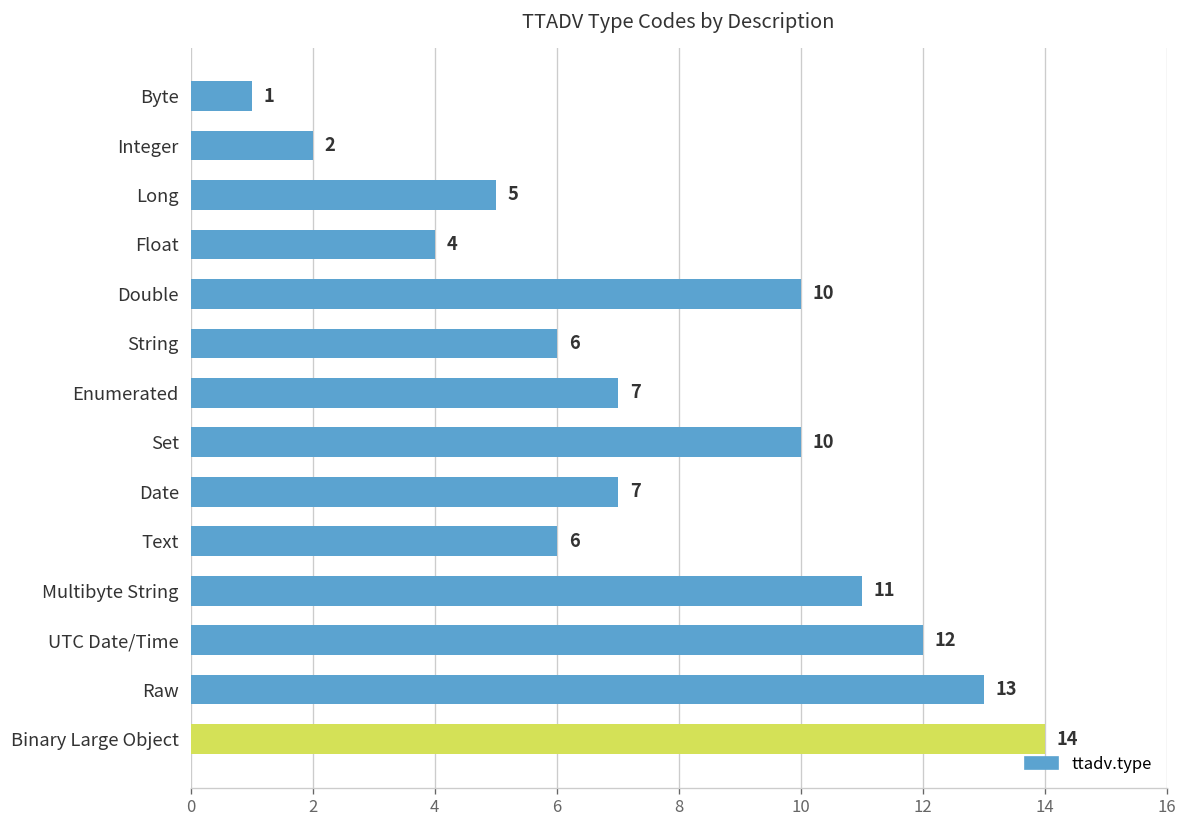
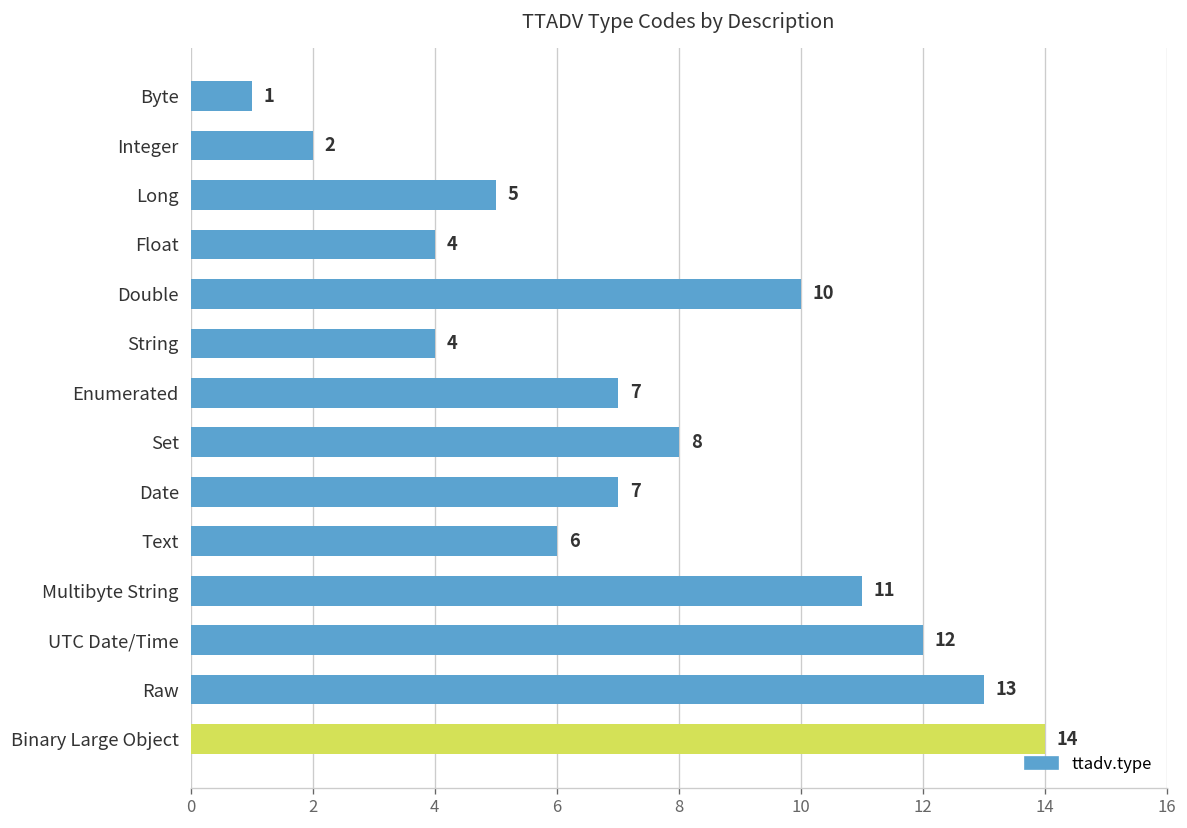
String: 6 -> 4
Set: 10 -> 8
